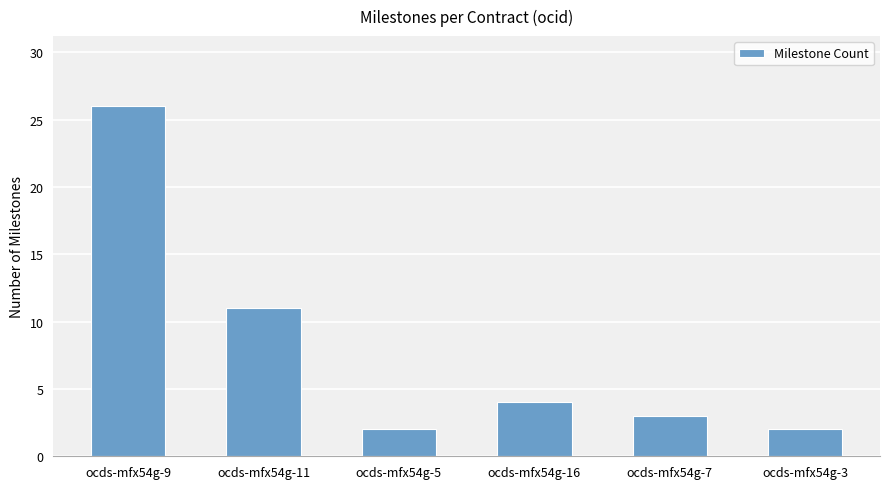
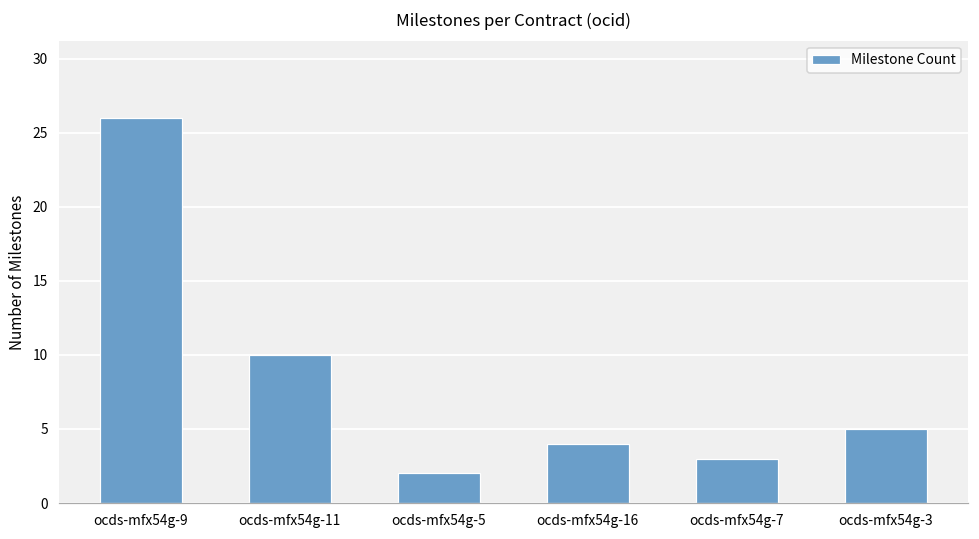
ocds-mfx54g-11: 11 -> 10
ocds-mfx54g-3: 2 -> 5
